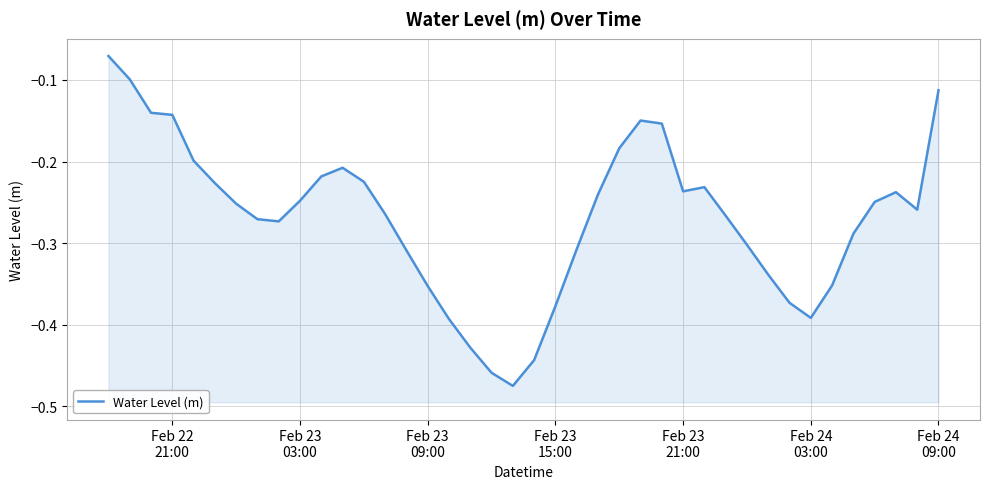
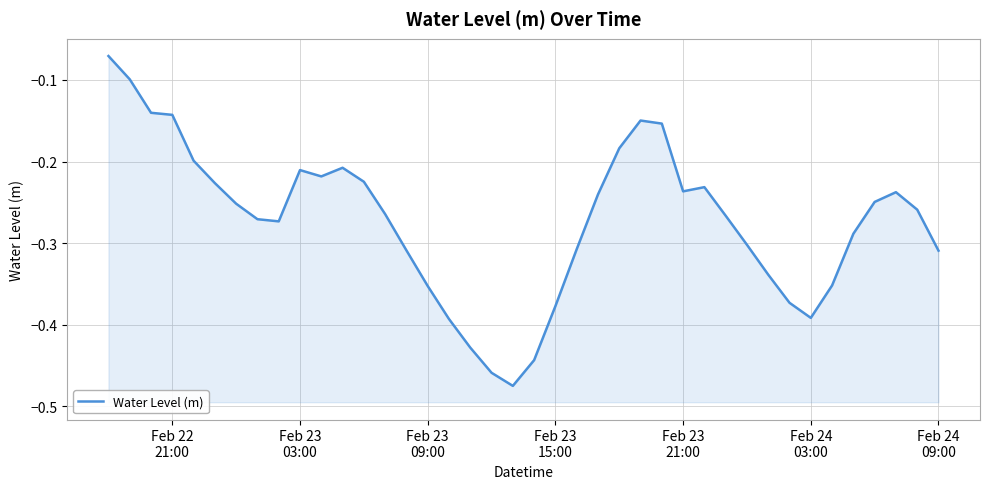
Feb 23 03:00: -0.25 -> -0.21
Feb 24 09:00: -0.11 -> -0.31
